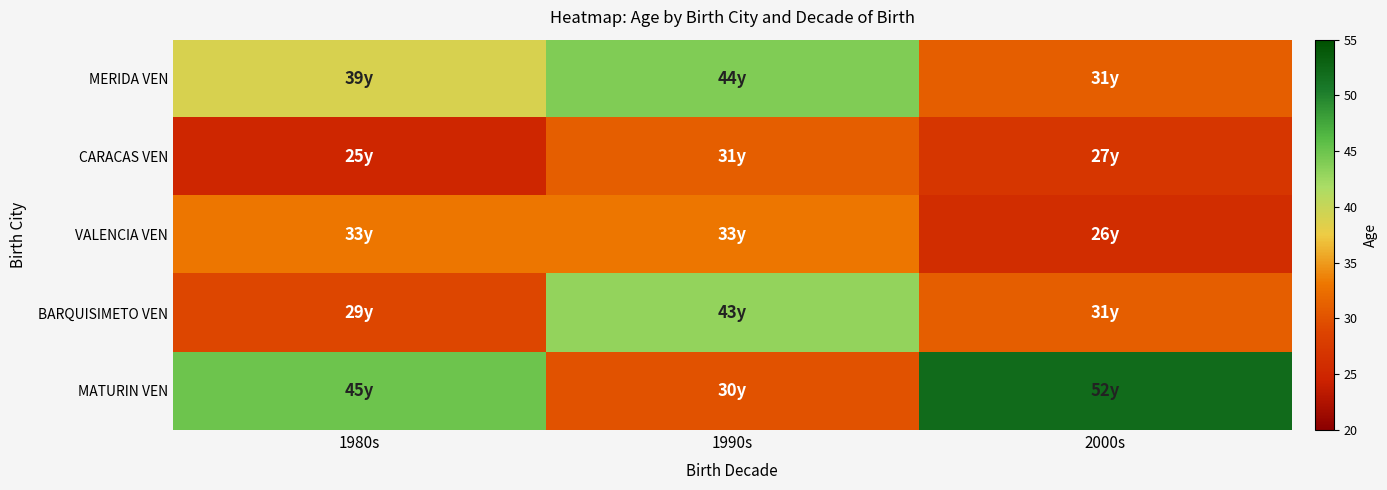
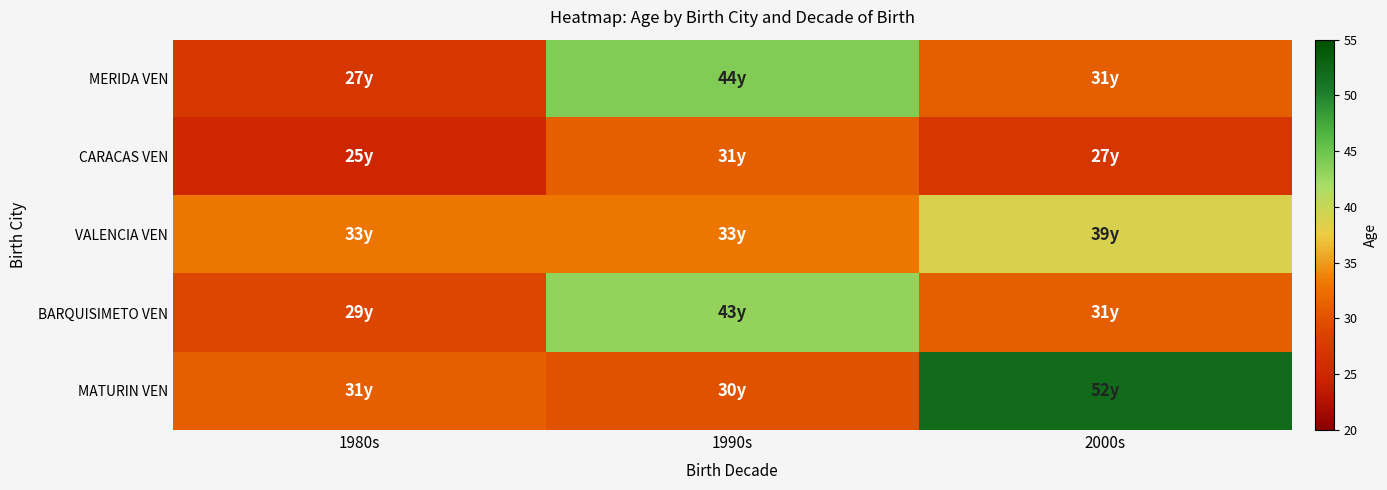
MERIDA VEN, 1980s: 39y -> 27y
VALENCIA VEN, 2000s: 26y -> 39y
MATURIN VEN, 1980s: 45y -> 31y
